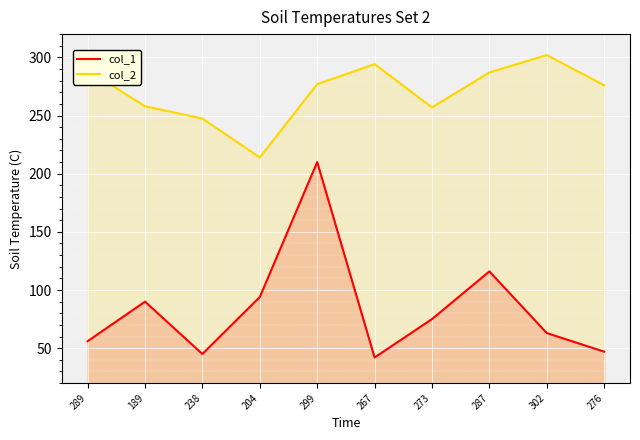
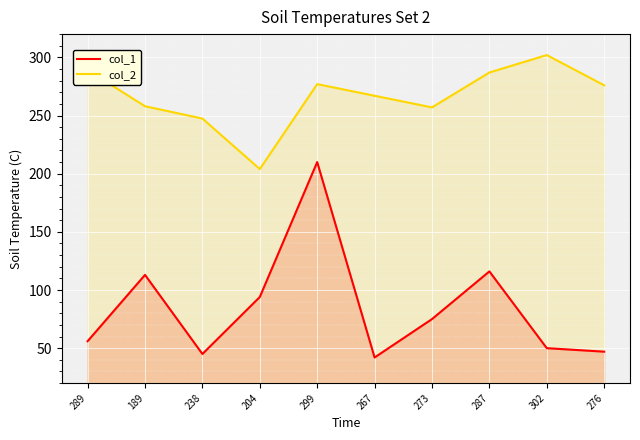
col_1, 189: 90 -> 113
col_2, 204: 214 -> 204
col_2, 267: 294 -> 267
col_1, 302: 63 -> 50
